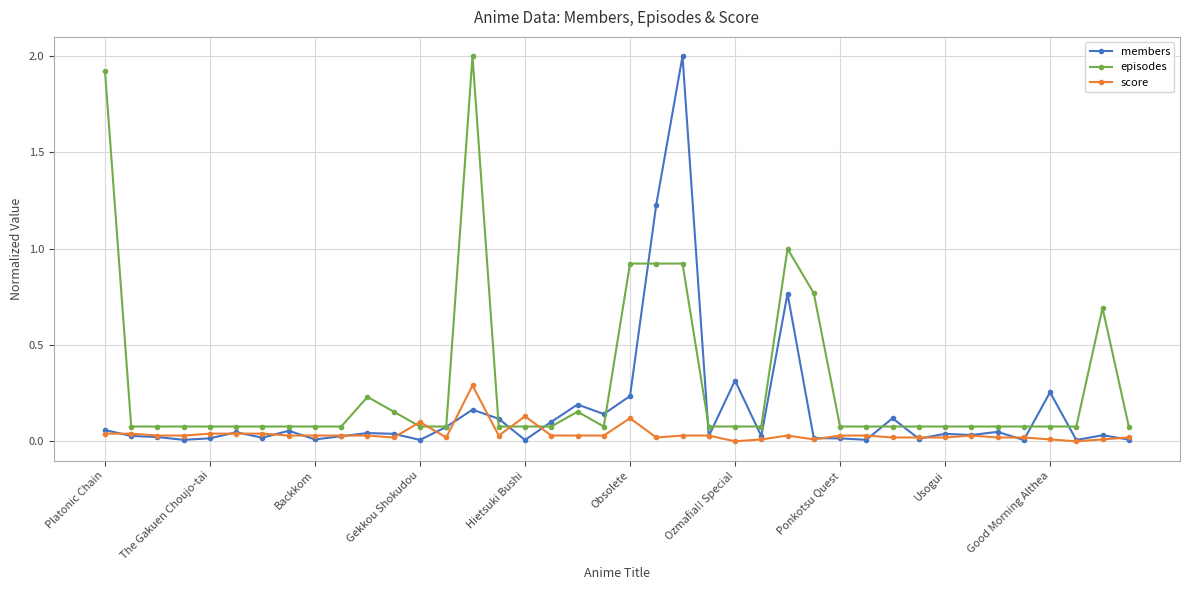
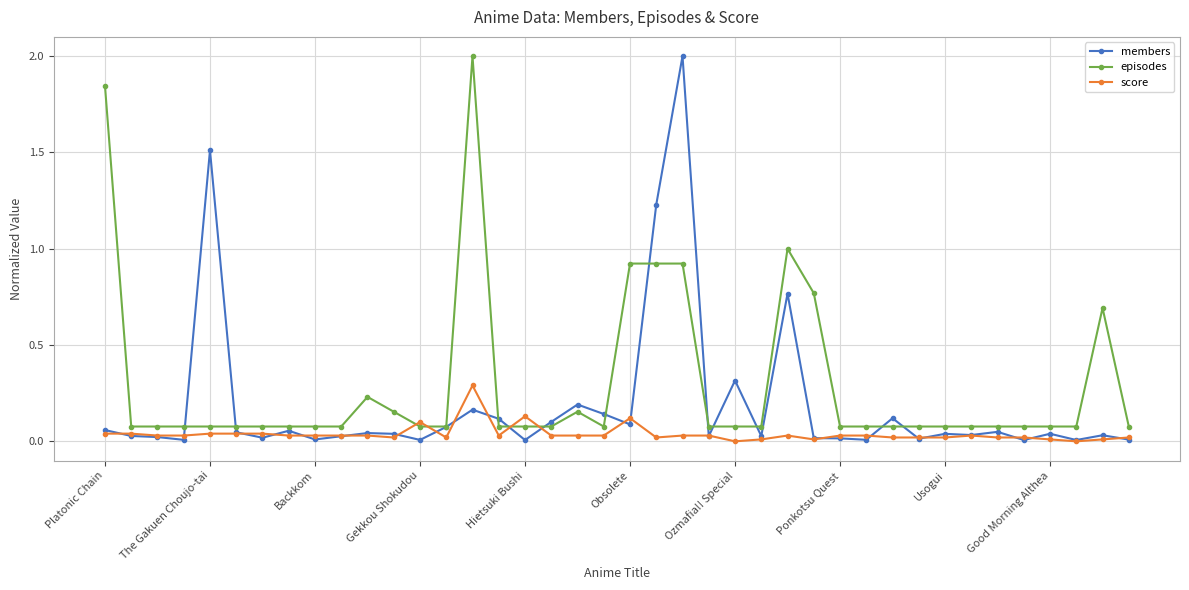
episodes, Platonic Chain: 1.92 -> 1.85
members, The Gakuen Choujo-tai: 0.02 -> 1.51
members, Obsolete: 0.24 -> 0.09
members, Good Morning Althea: 0.25 -> 0.04
